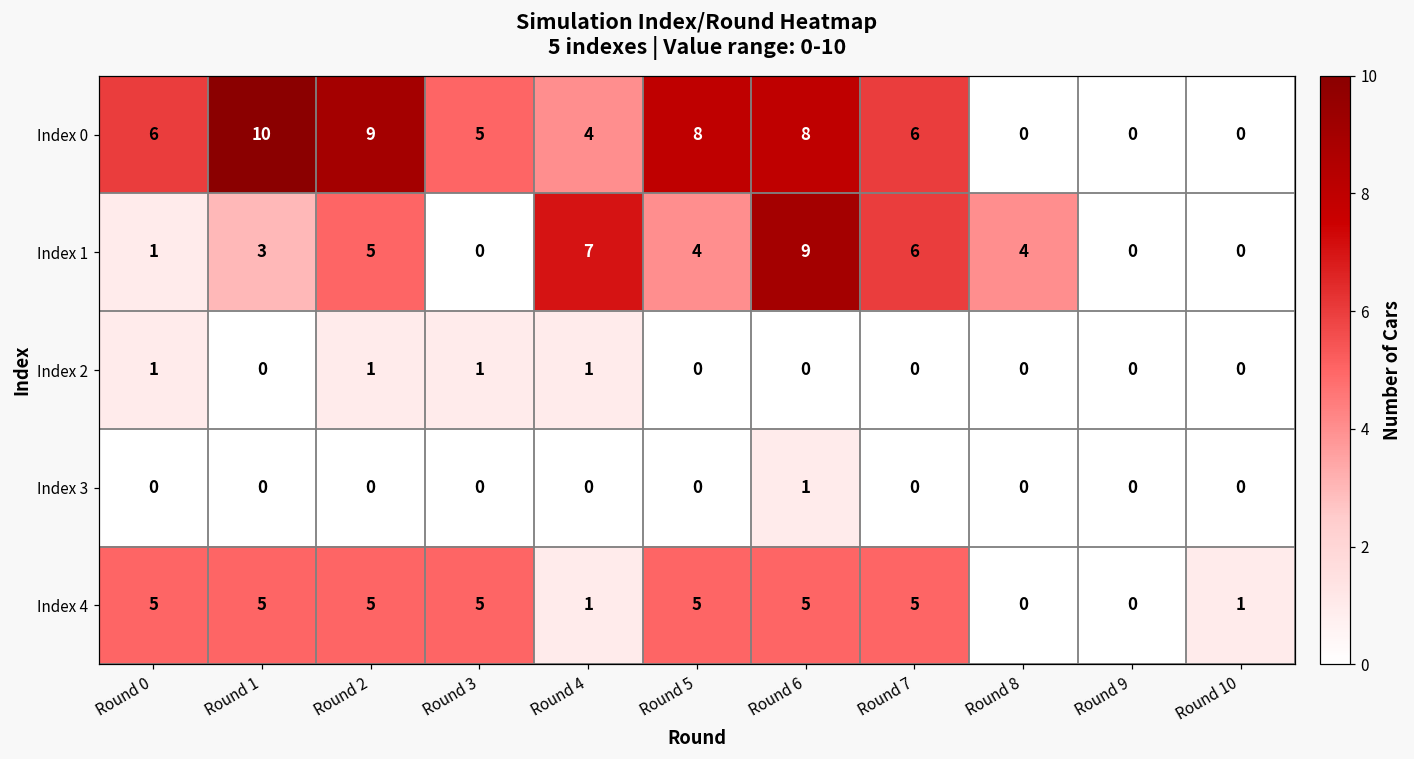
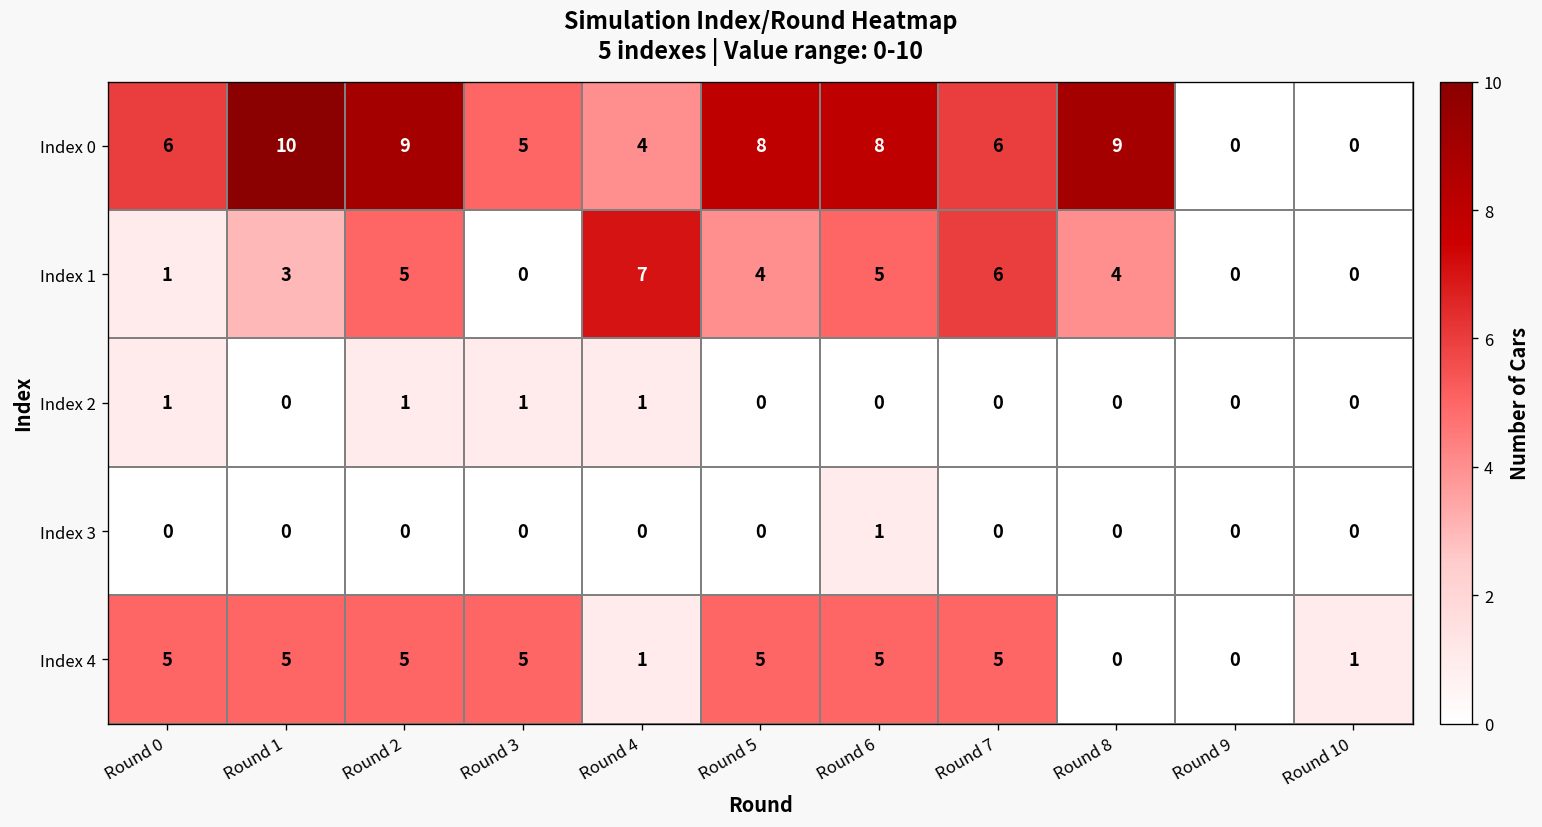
Index 0, Round 8: 0 -> 9
Index 1, Round 6: 9 -> 5
